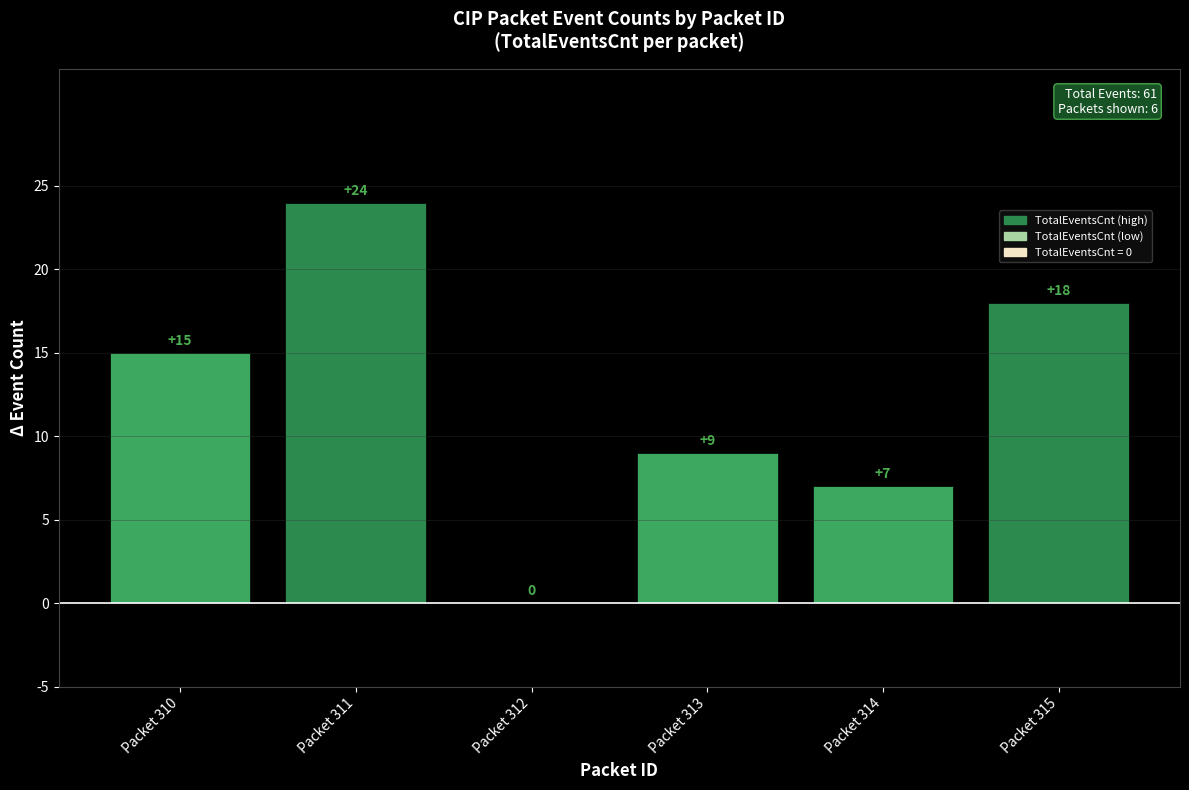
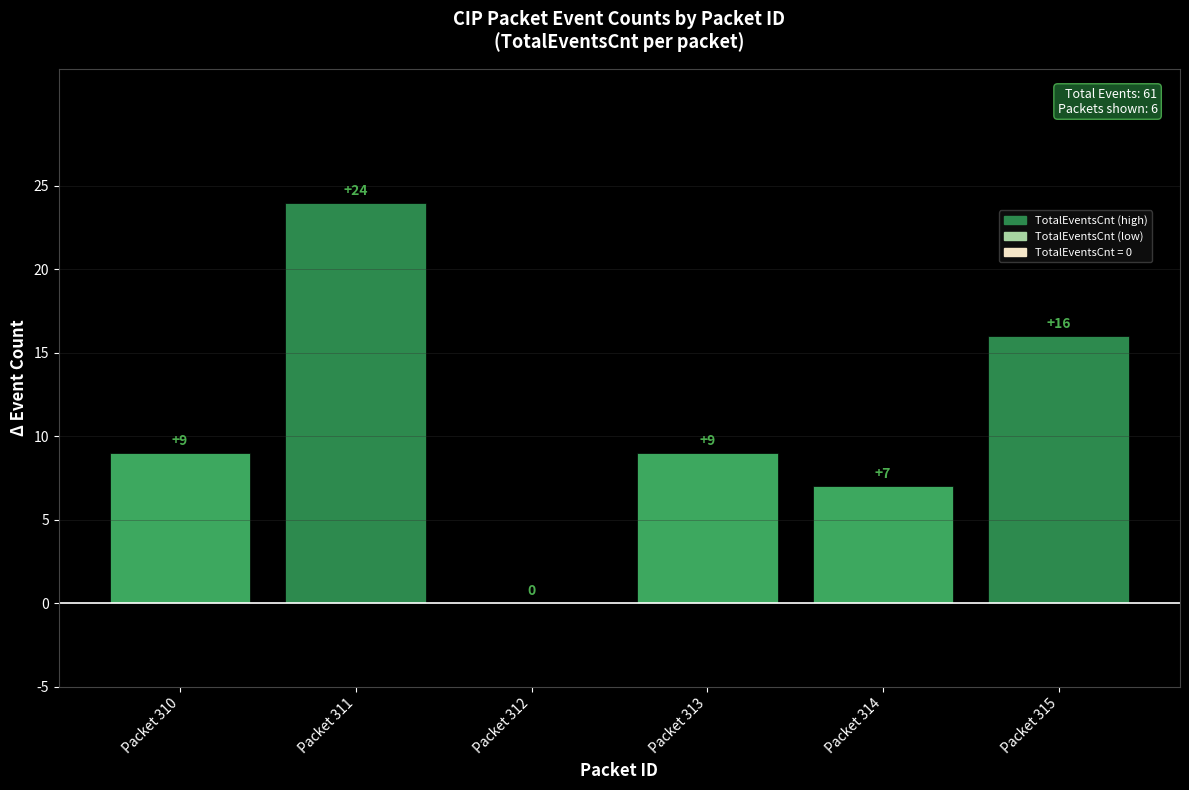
Packet 310: +15 -> +9
Packet 315: +18 -> +16
